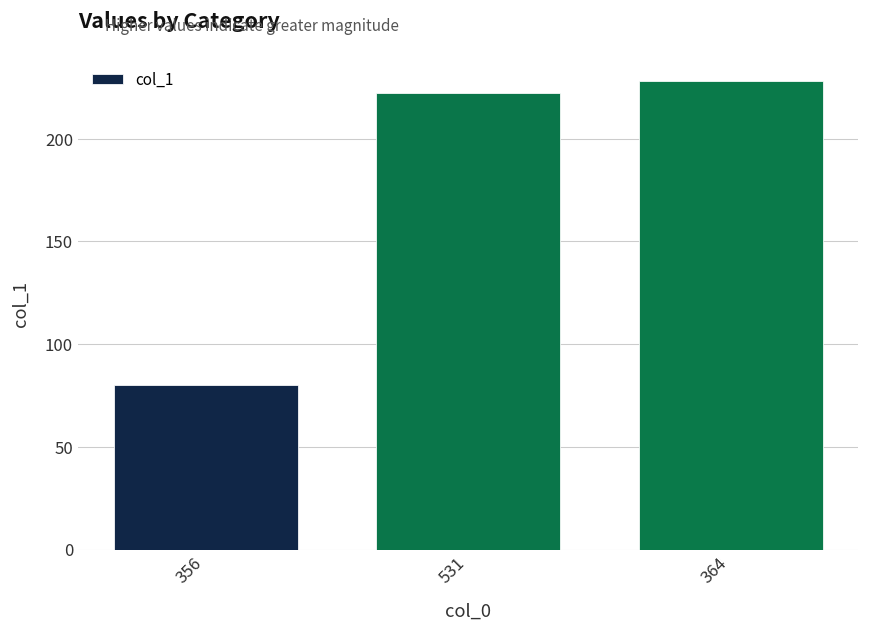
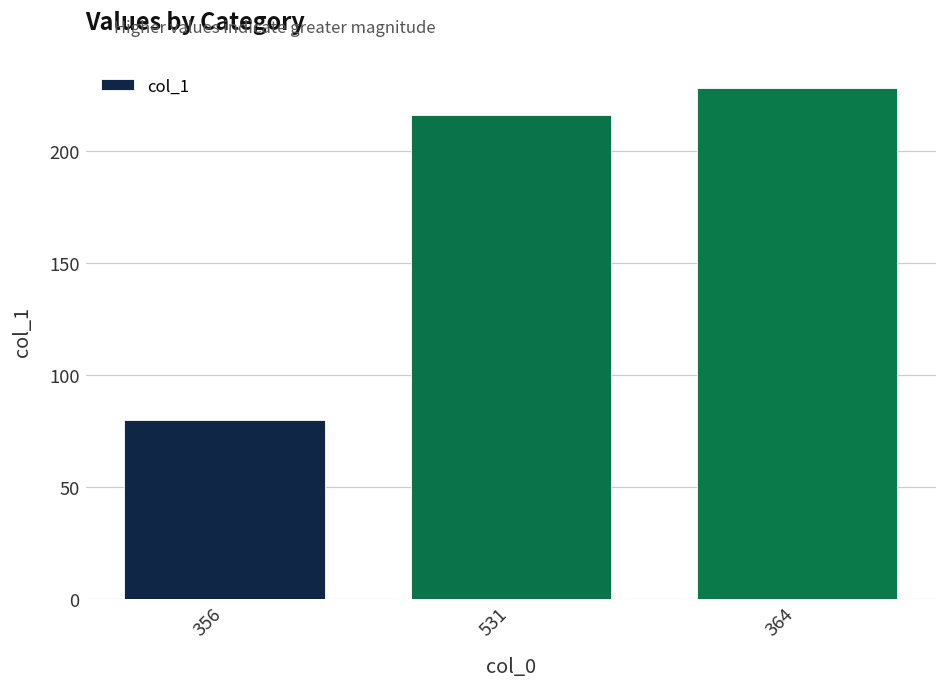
531: 222 -> 216
